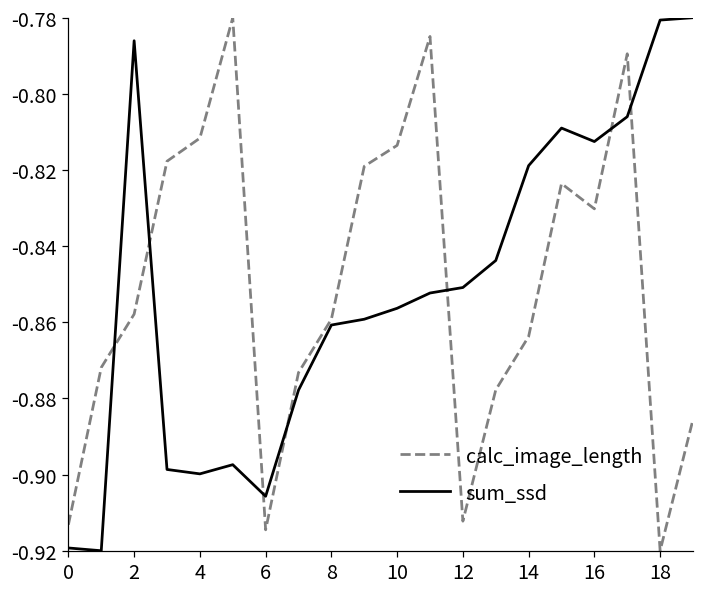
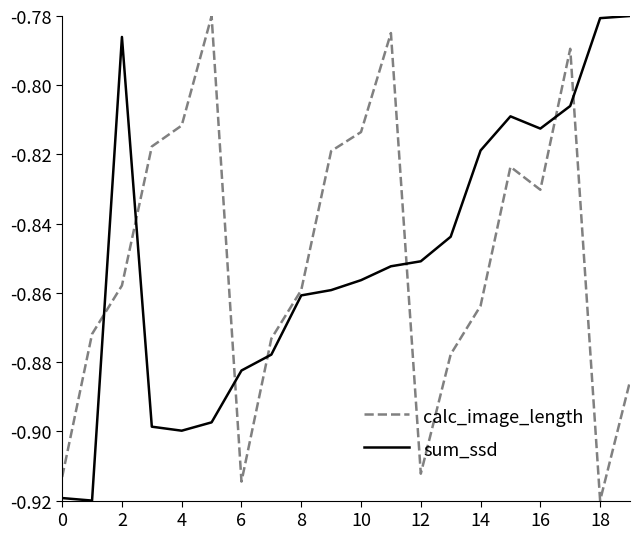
sum_ssd, 6: -0.906 -> -0.882
